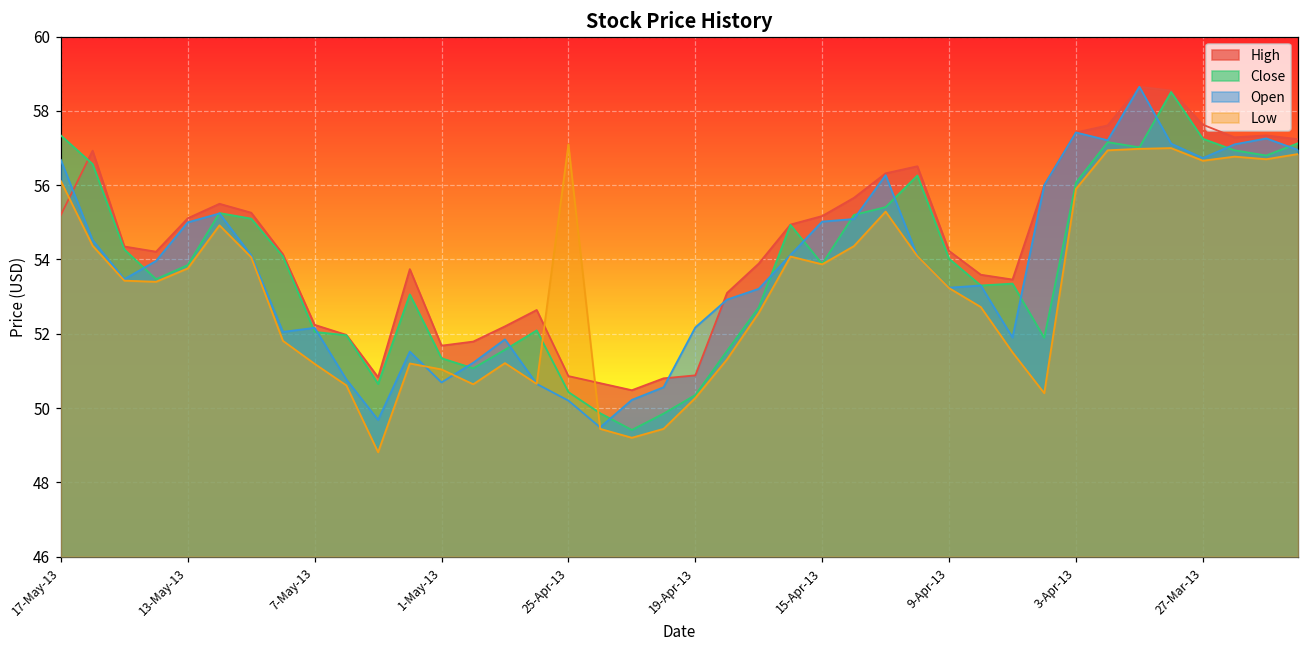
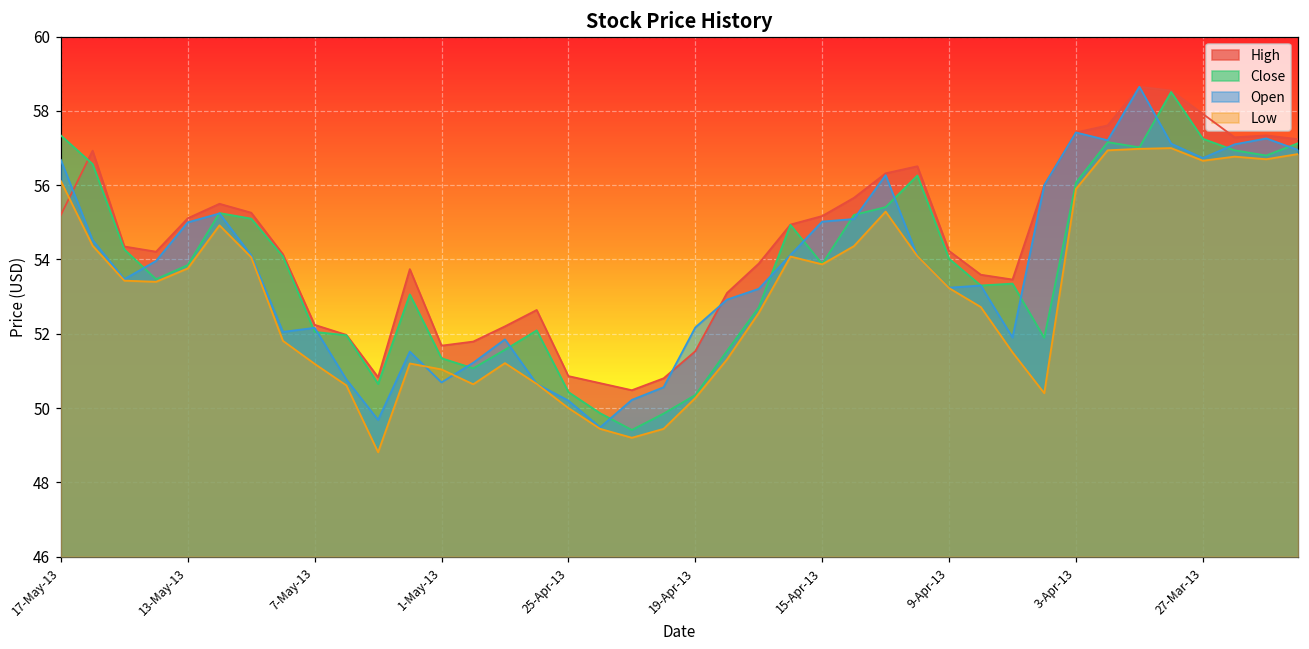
Low, 25-Apr-13: 57.1 -> 50.0
High, 19-Apr-13: 50.9 -> 51.5
High, 27-Mar-13: 57.6 -> 57.9
